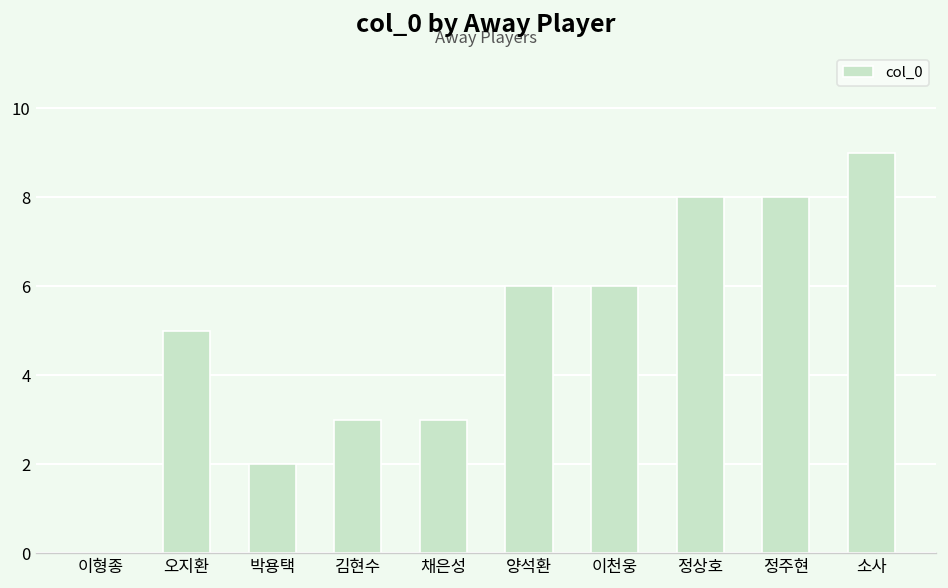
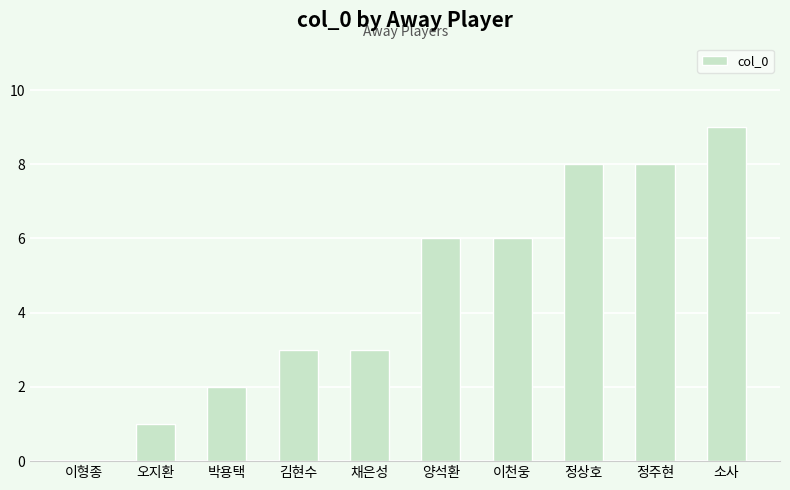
오지환: 5 -> 1
